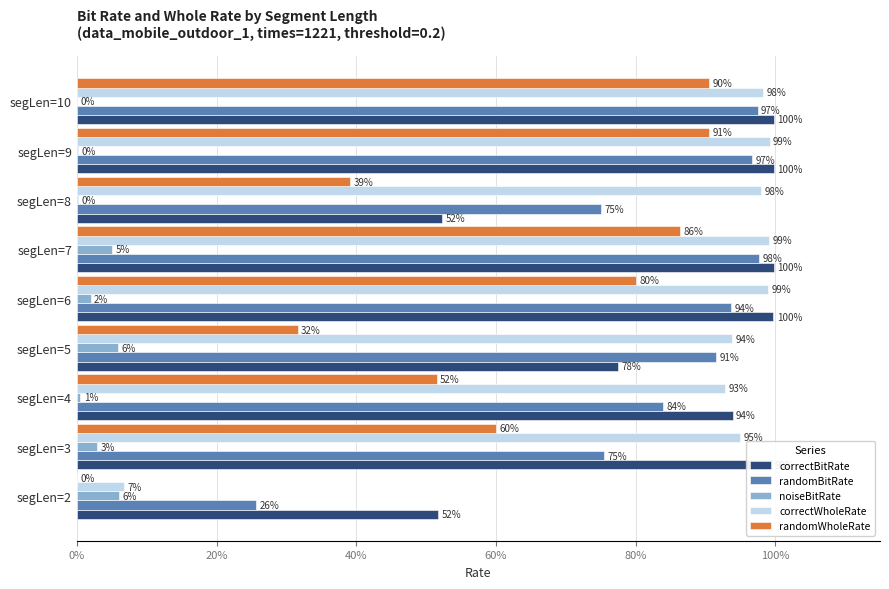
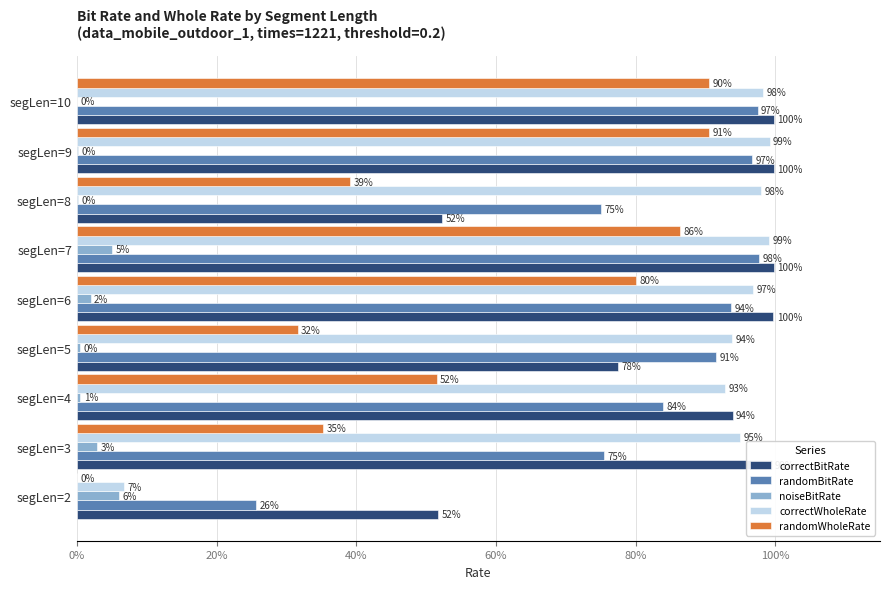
correctWholeRate, segLen=6: 99% -> 97%
noiseBitRate, segLen=5: 6% -> 0%
randomWholeRate, segLen=3: 60% -> 35%
